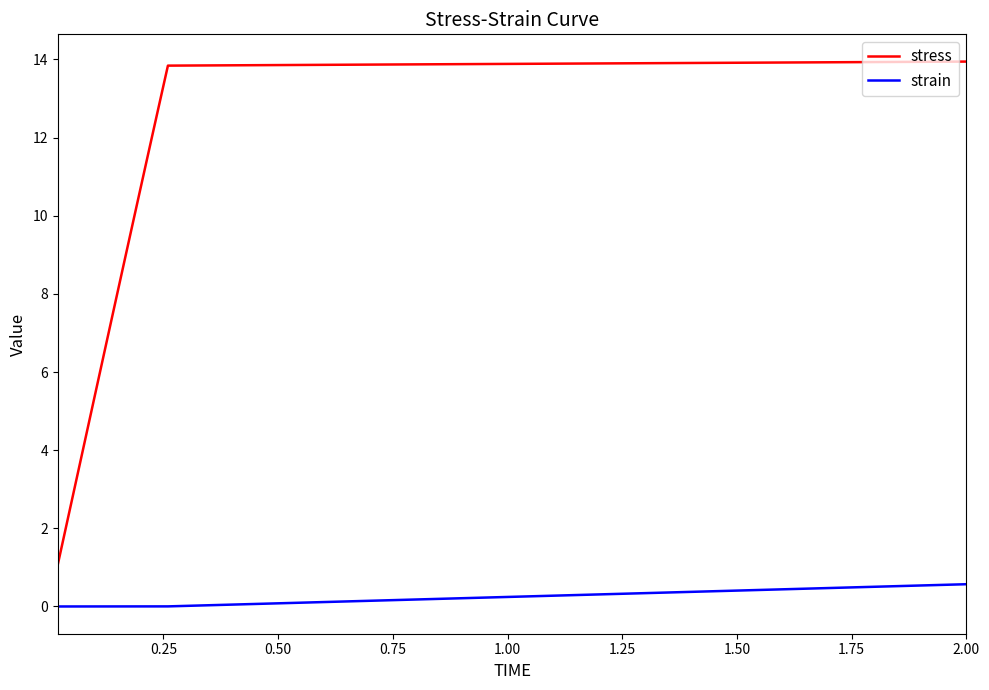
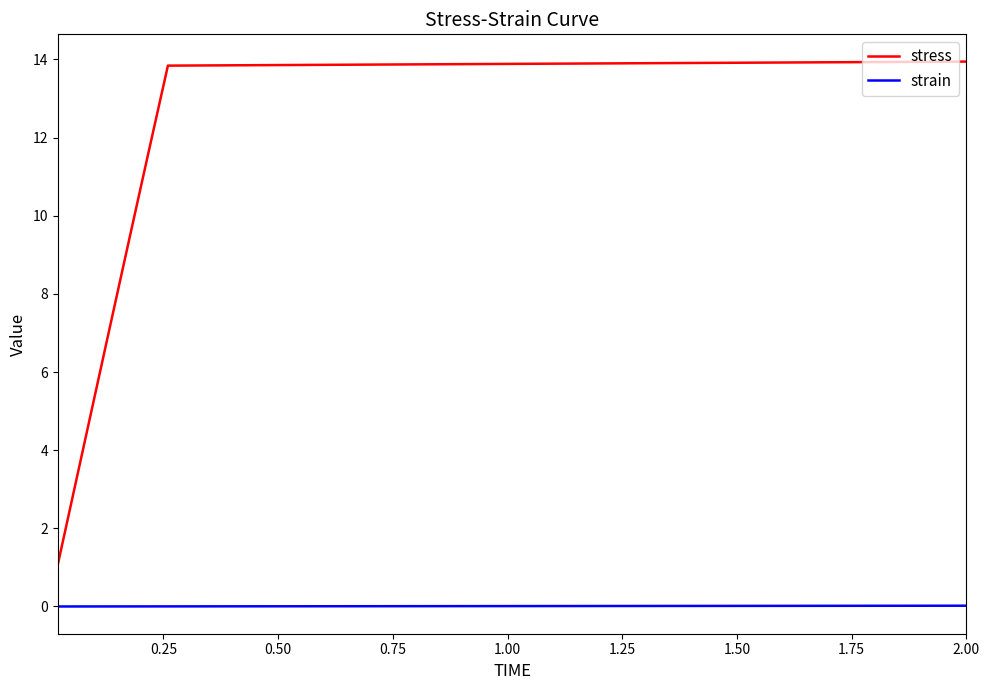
strain, 2.00: 0.6 -> 0.0
